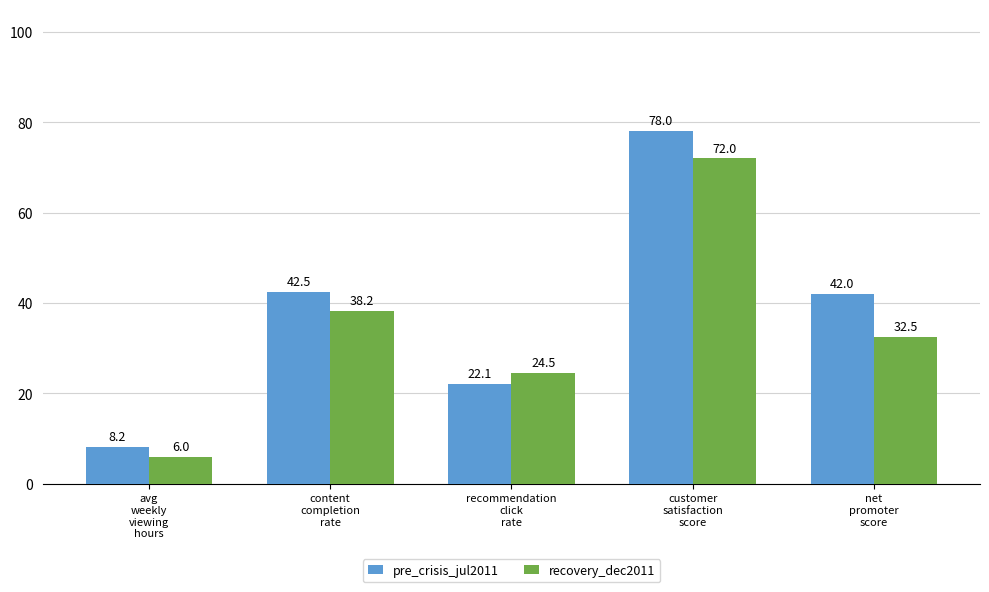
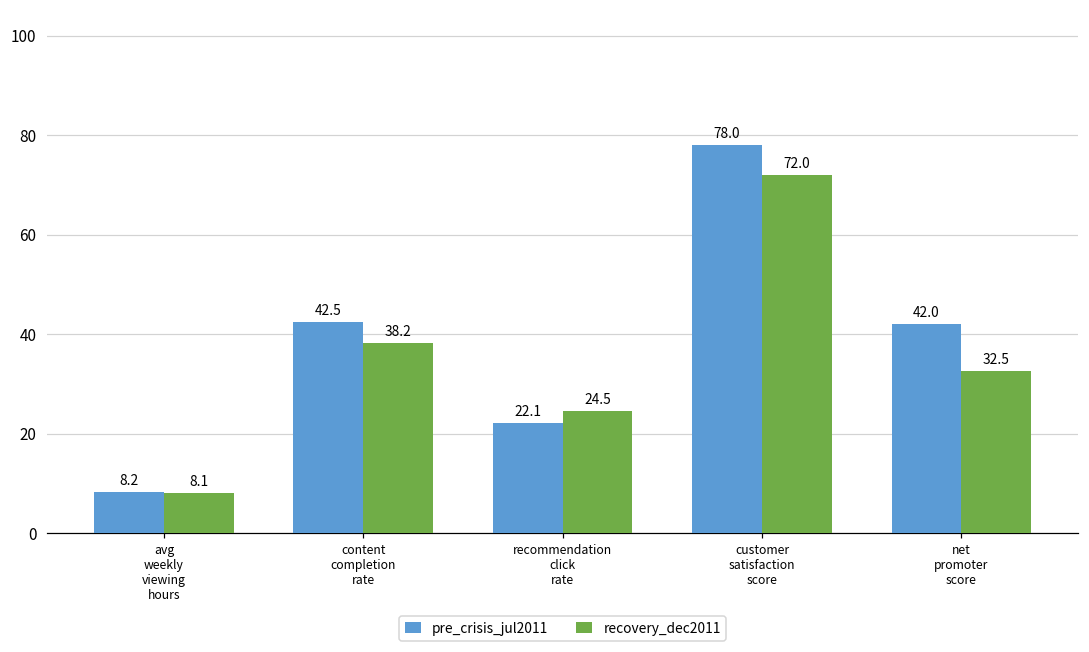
recovery_dec2011, avg weekly viewing hours: 6.0 -> 8.1
